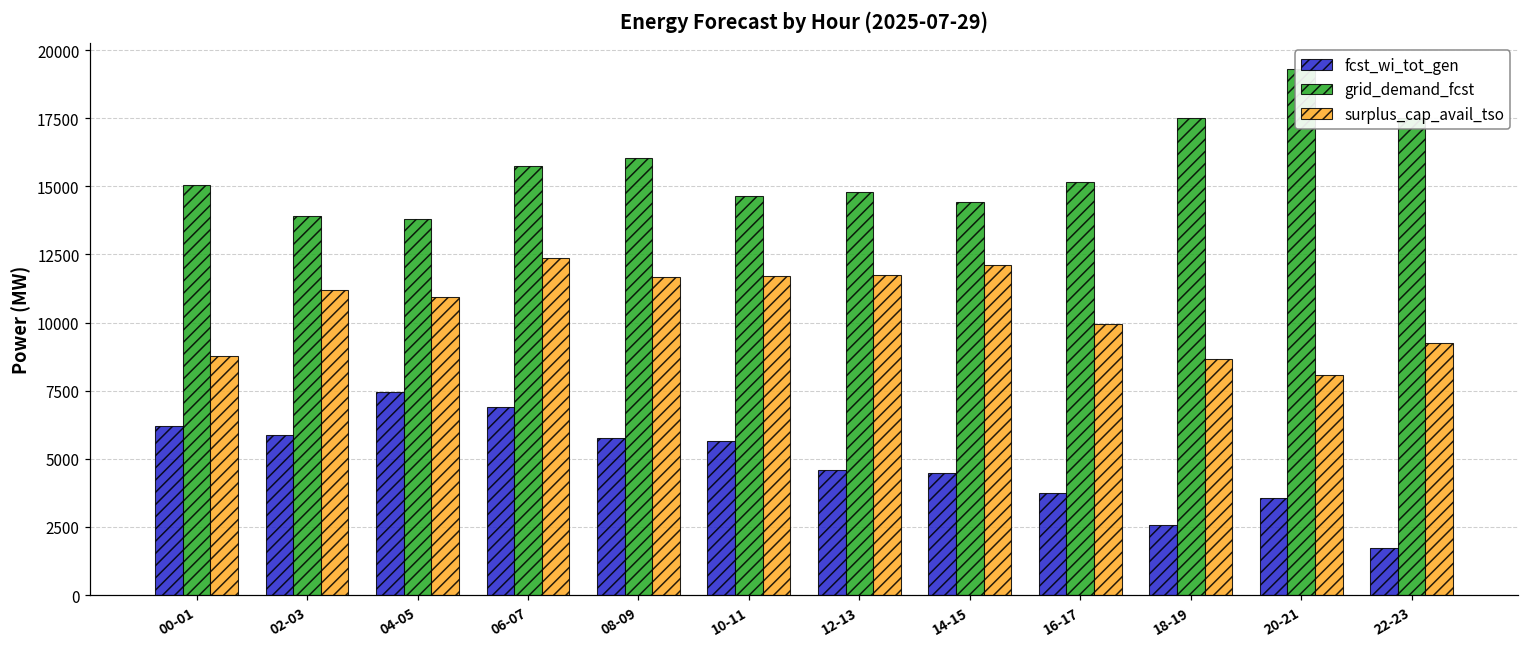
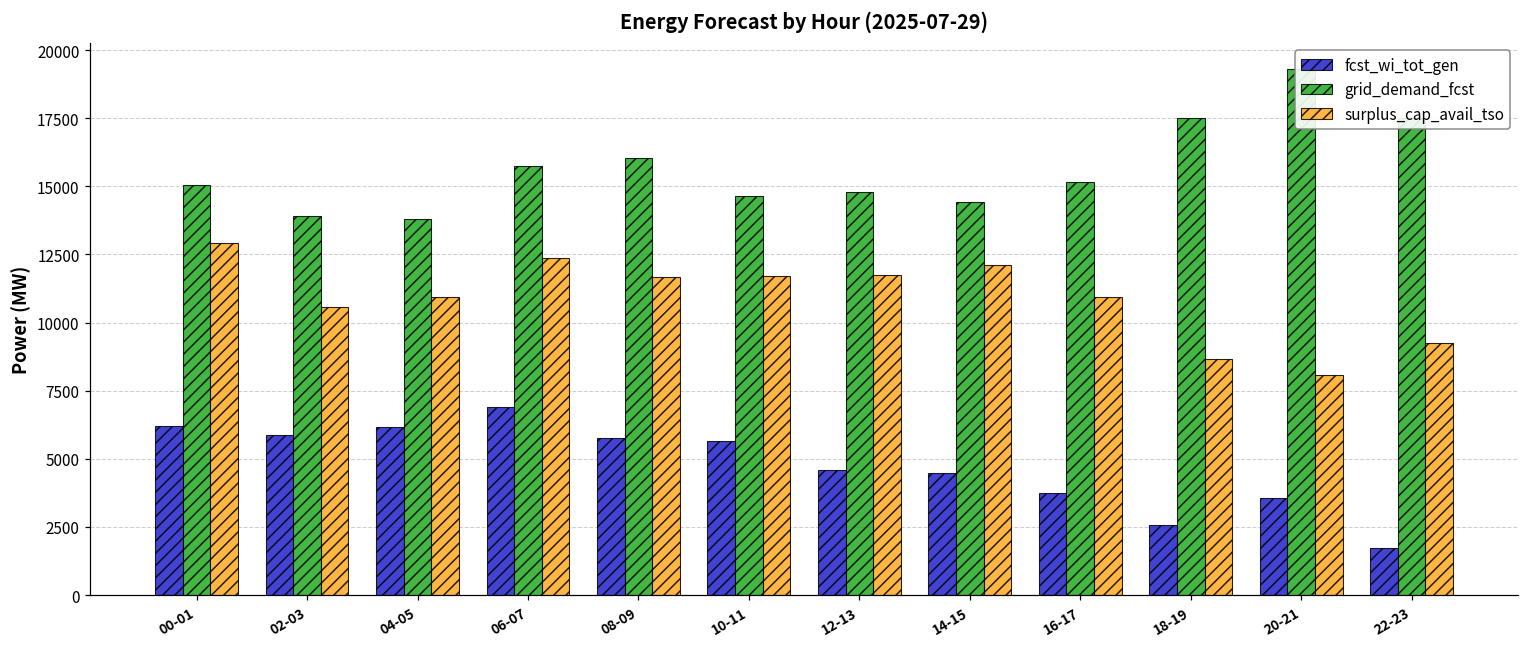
surplus_cap_avail_tso, 00-01: 8800 -> 12900
surplus_cap_avail_tso, 02-03: 11200 -> 10600
fcst_wi_tot_gen, 04-05: 7400 -> 6200
surplus_cap_avail_tso, 16-17: 9900 -> 10900
